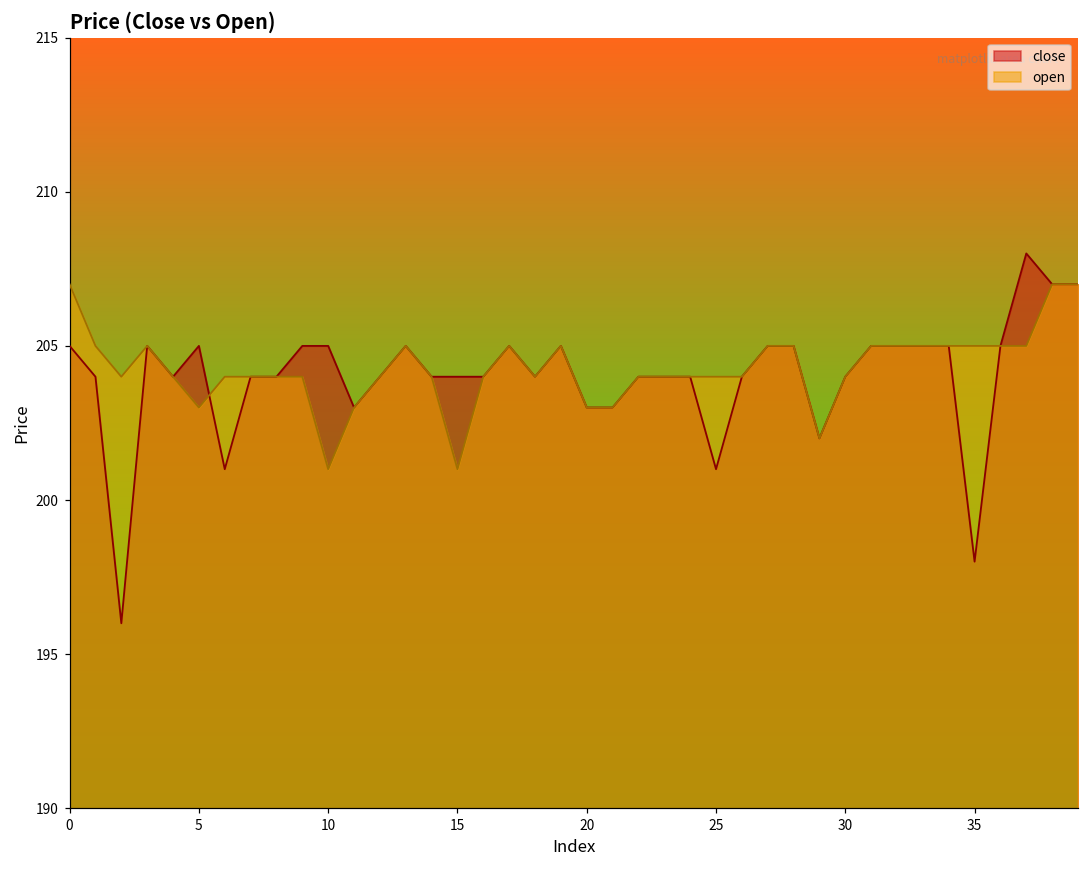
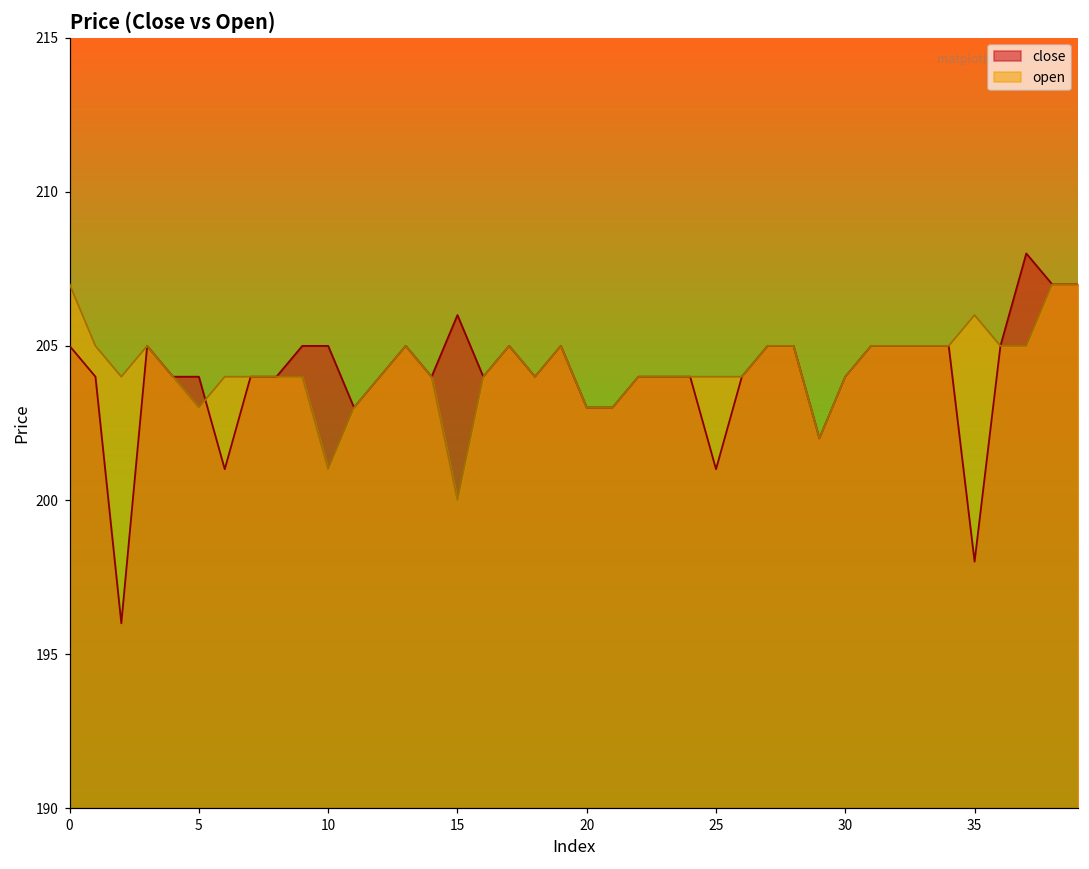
close, 5: 205 -> 204
close, 15: 204 -> 206
open, 15: 201 -> 200
open, 35: 205 -> 206
